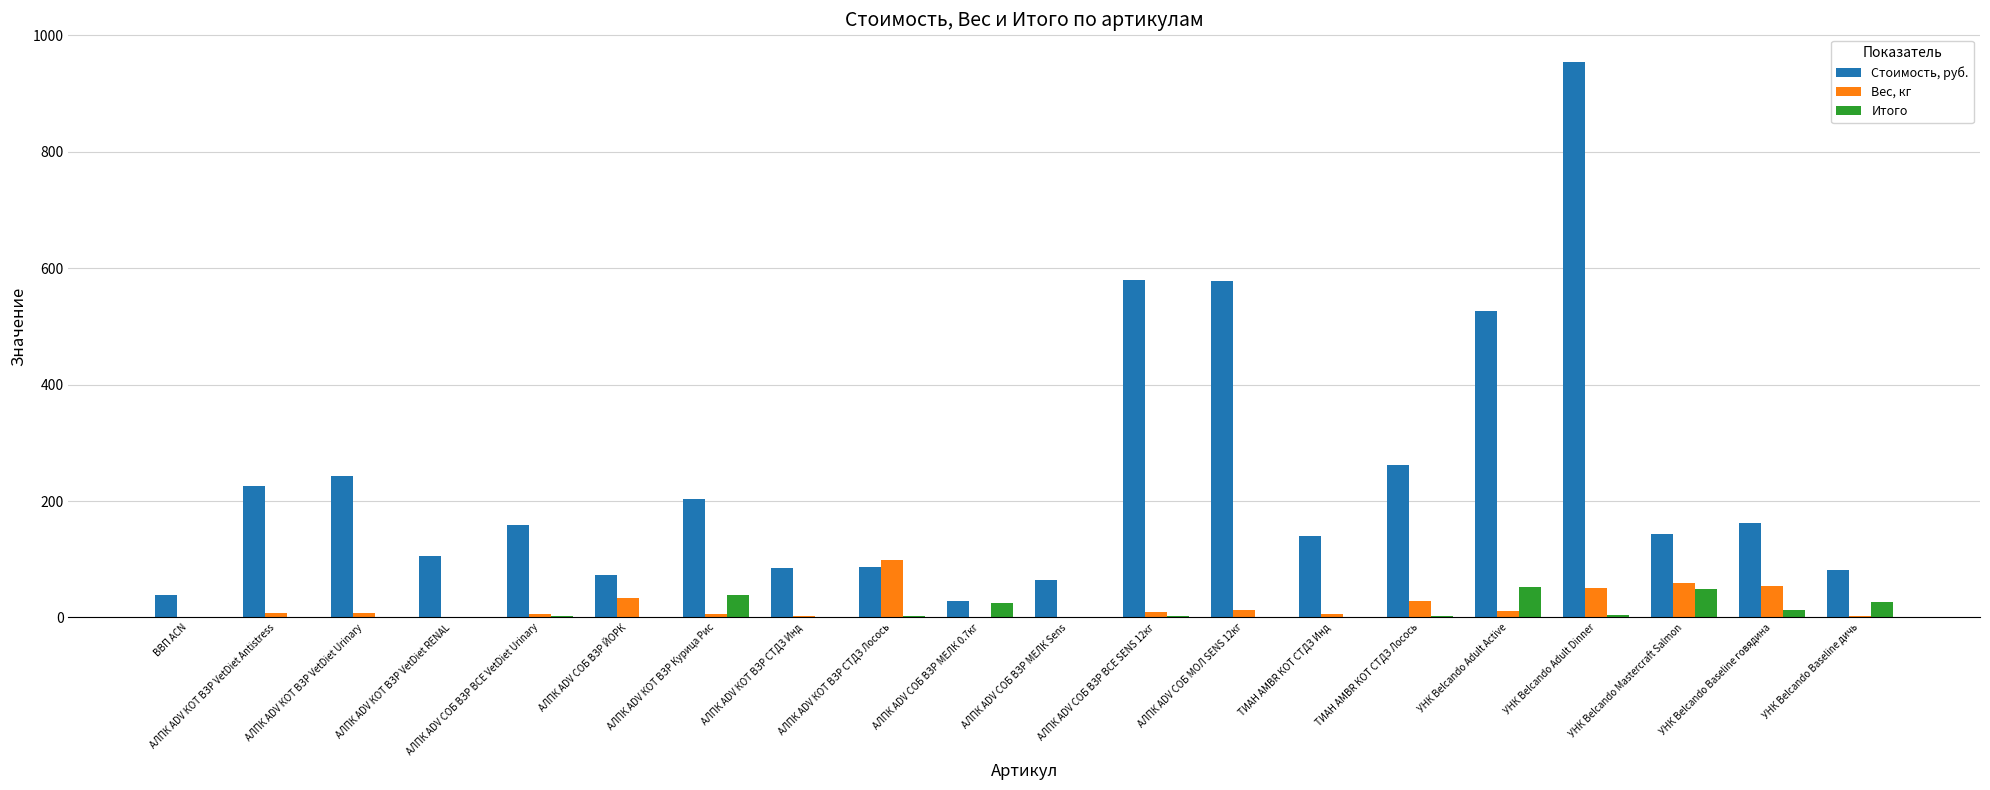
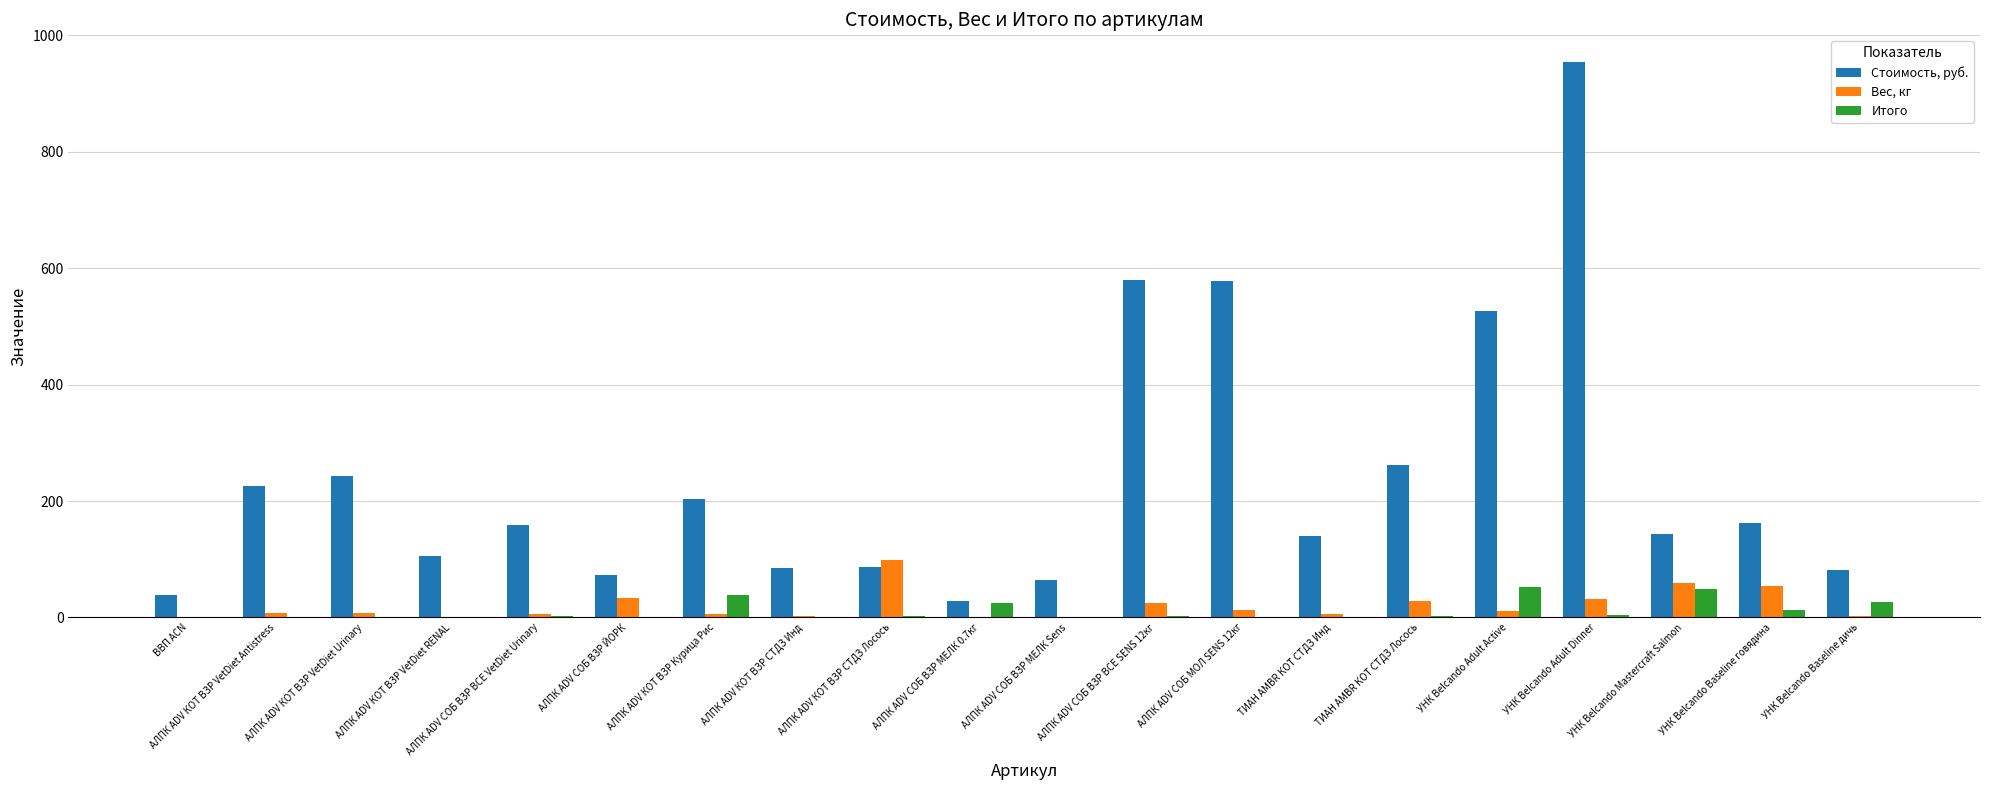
Вес, кг, АЛПК ADV СОБ ВЗР ВСЕ SENS 12кг: 10 -> 30
Вес, кг, УНК Belcando Adult Dinner: 50 -> 30
